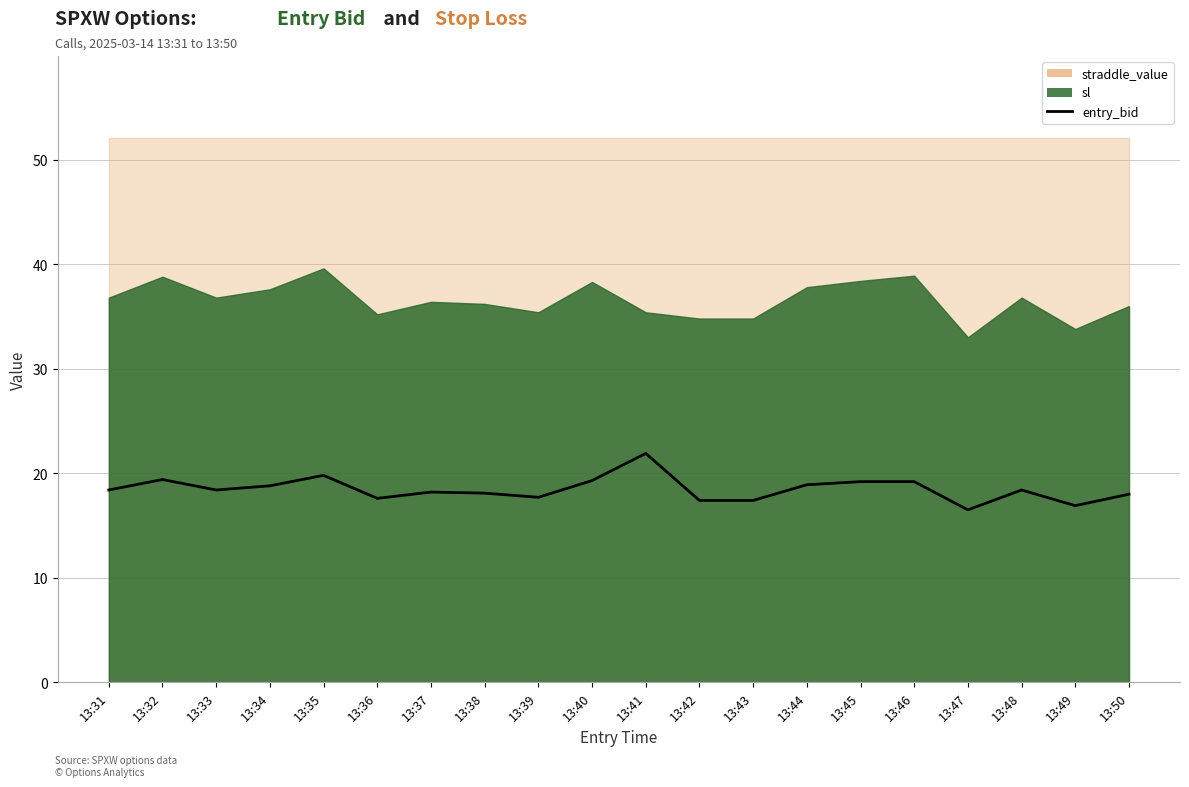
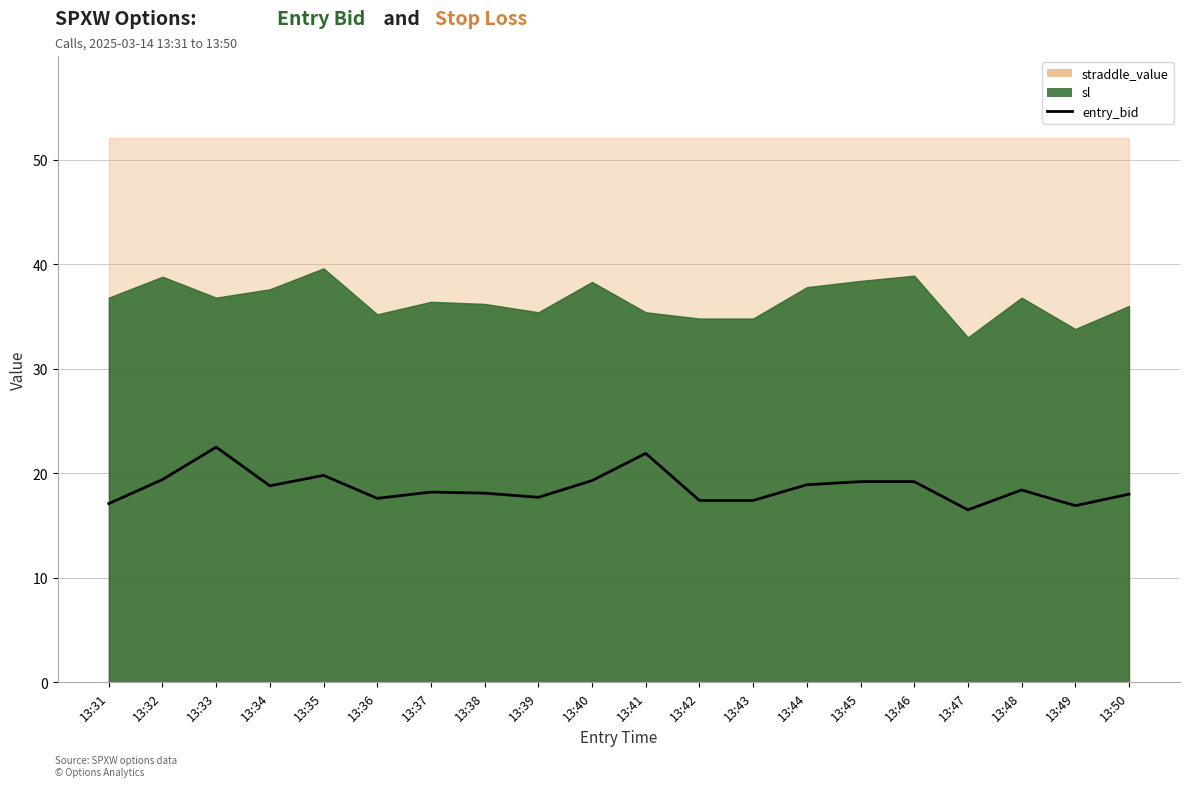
entry_bid, 13:31: 18.4 -> 17.1
entry_bid, 13:33: 18.4 -> 22.5
